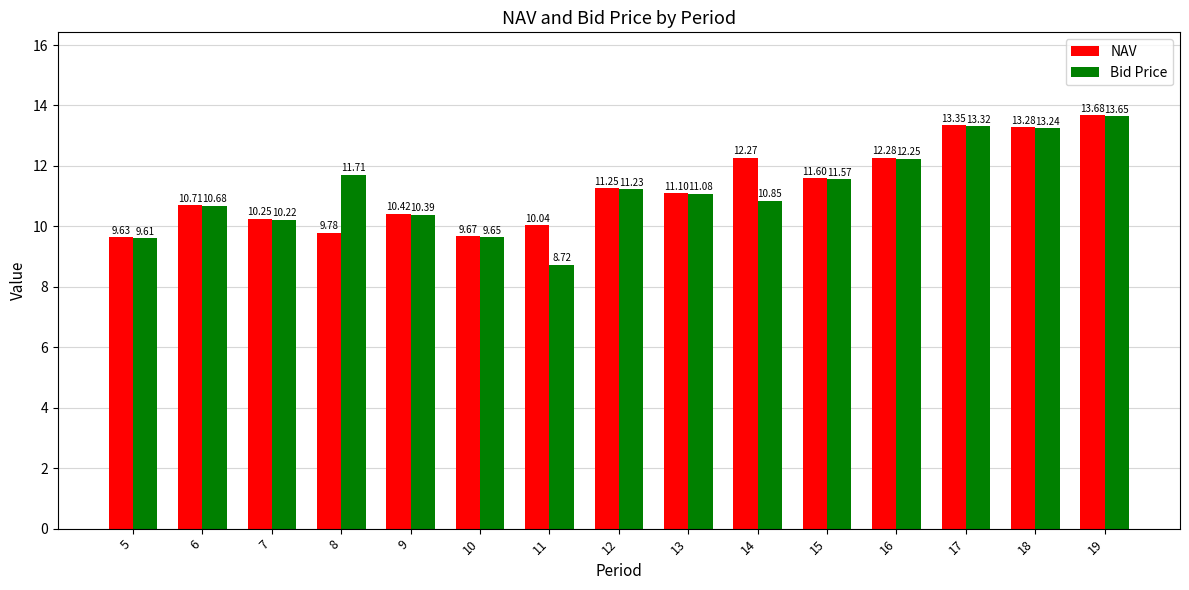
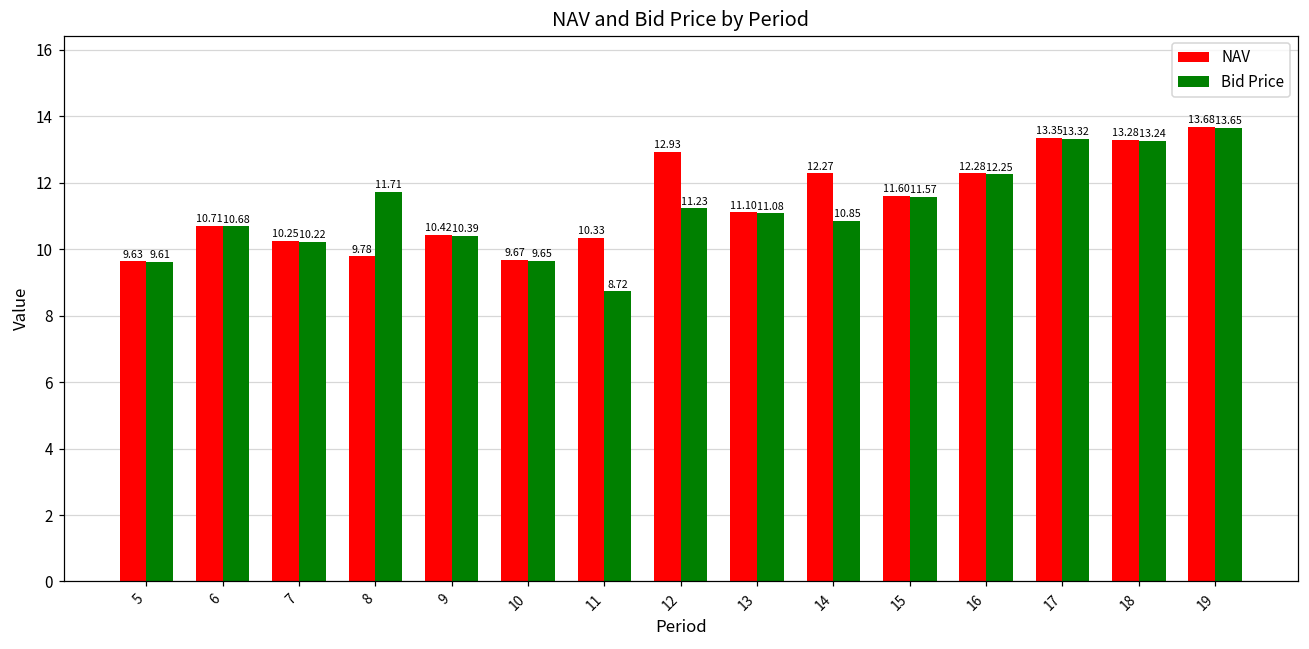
NAV, 11: 10.04 -> 10.33
NAV, 12: 11.25 -> 12.93
